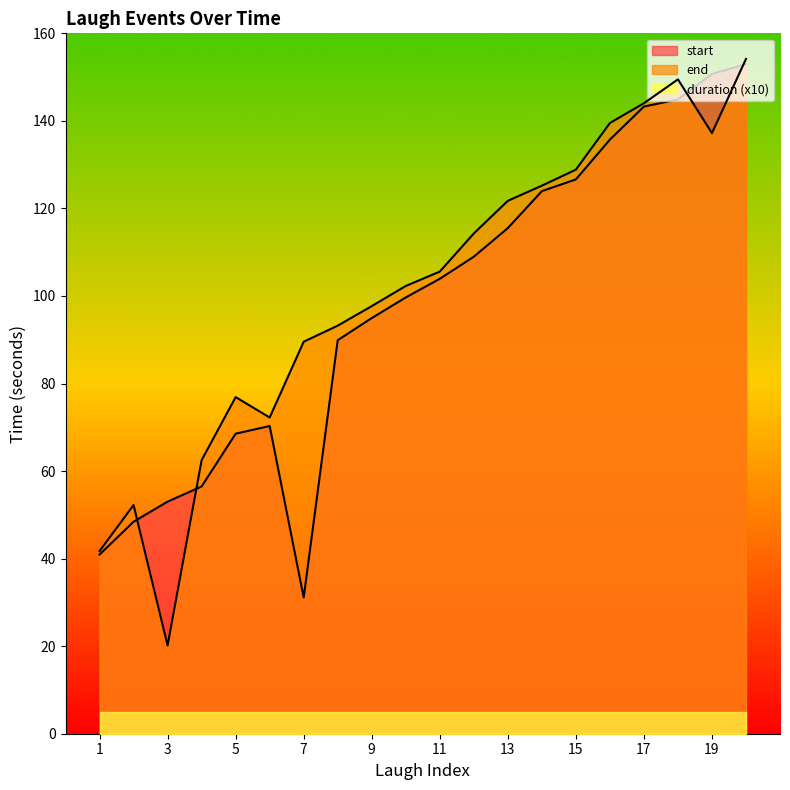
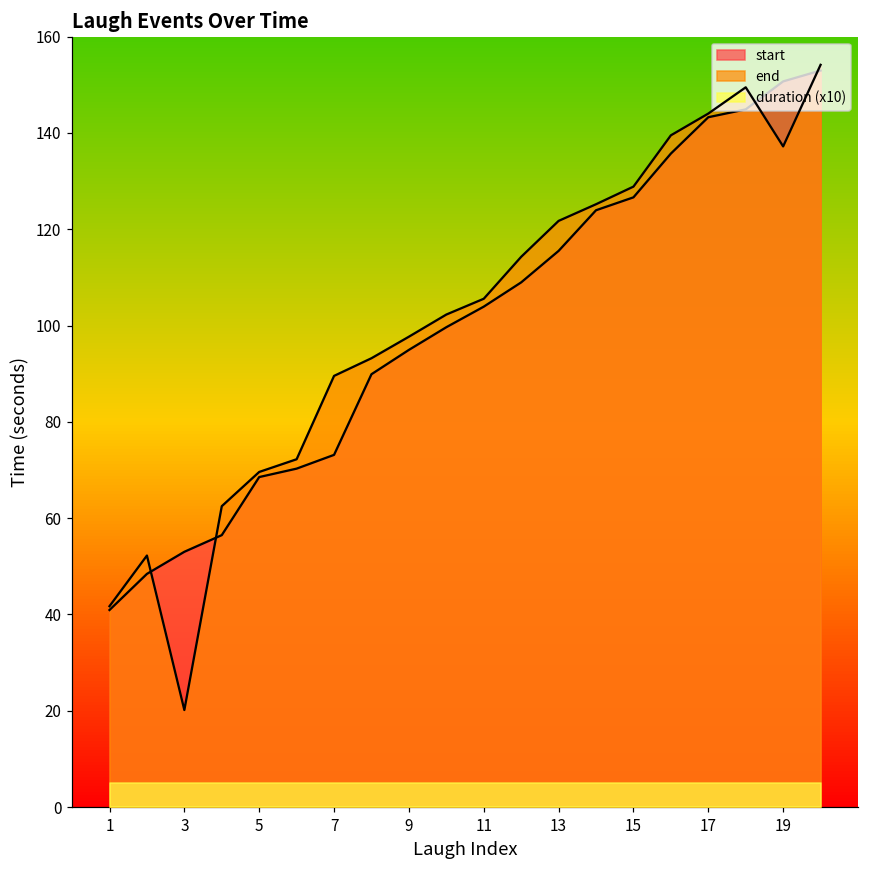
end, 5: 77 -> 70
start, 7: 31 -> 73
